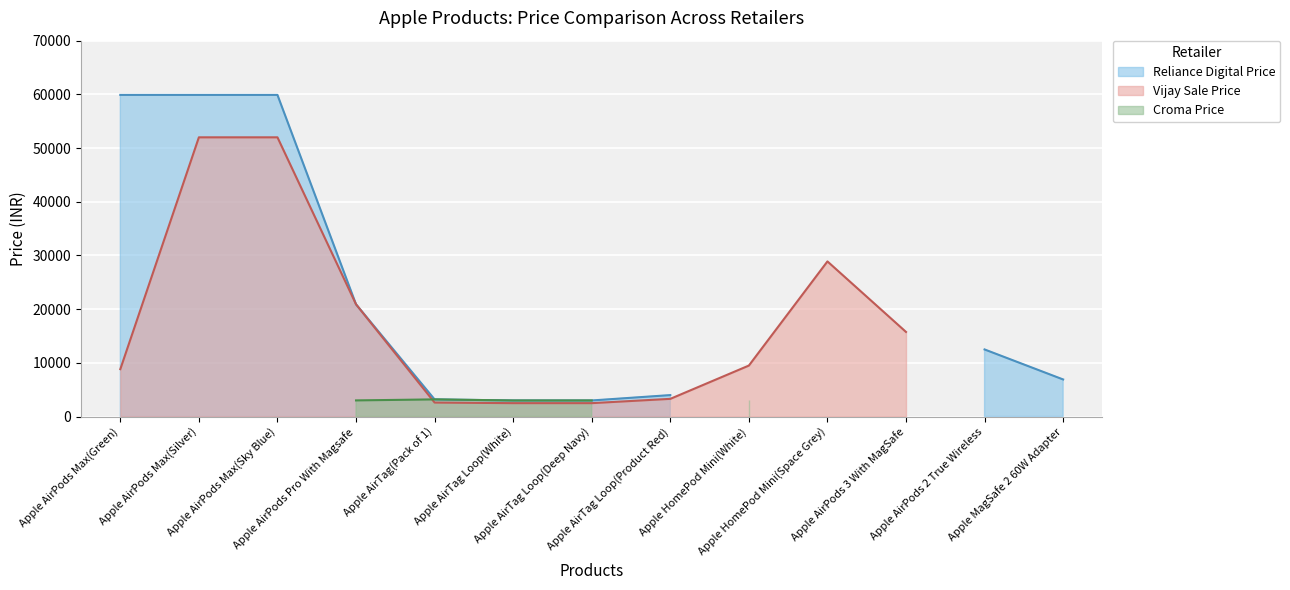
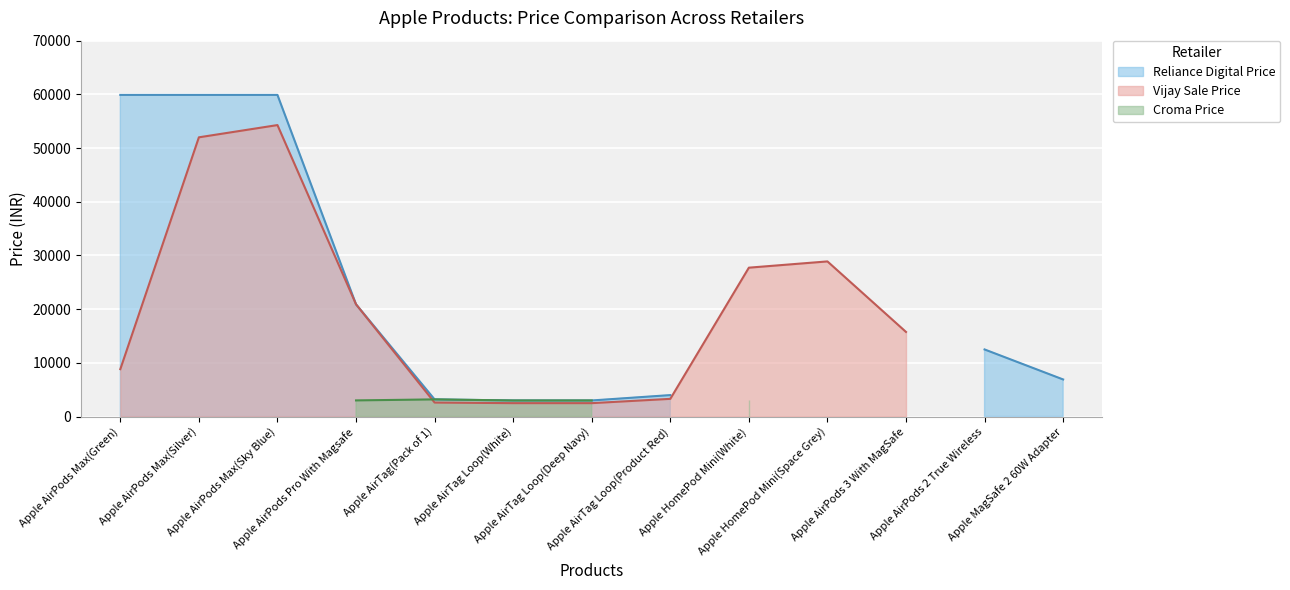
Vijay Sale Price, Apple AirPods Max(Sky Blue): 52000 -> 54000
Vijay Sale Price, Apple HomePod Mini(White): 9000 -> 28000
